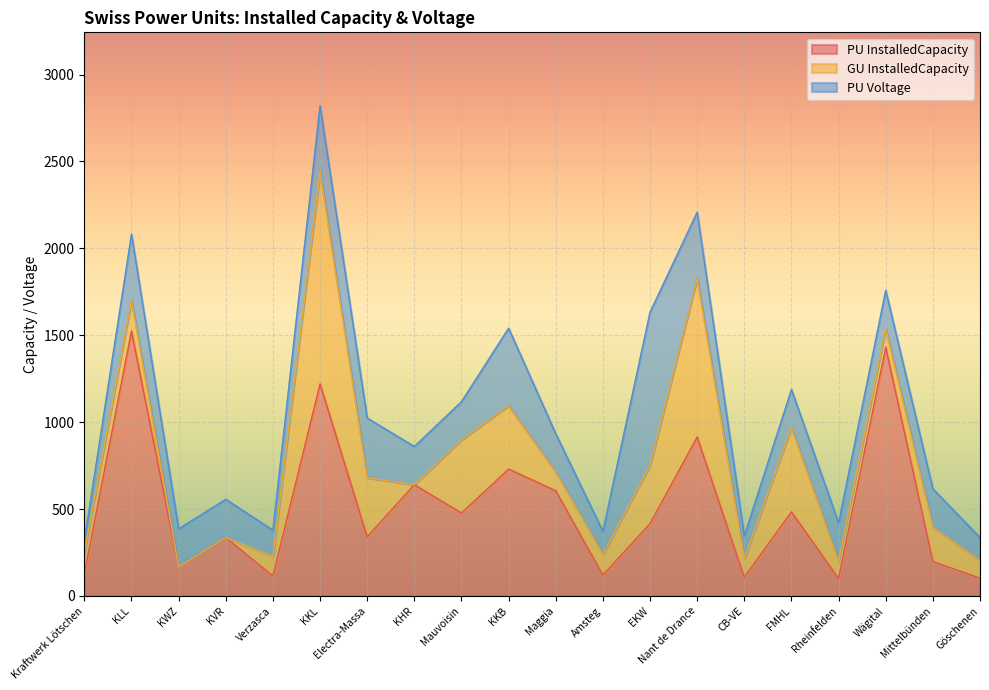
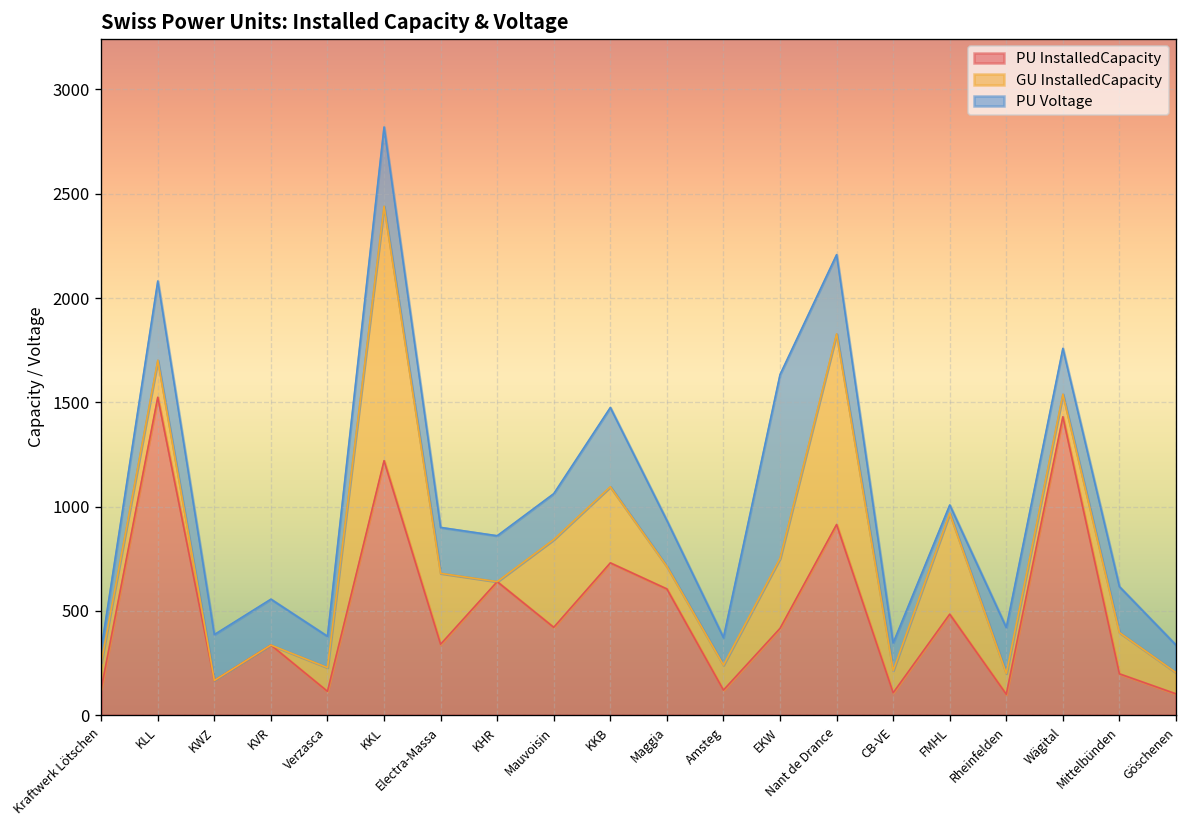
PU Voltage, Electra-Massa: 340 -> 220
PU InstalledCapacity, Mauvoisin: 480 -> 420
PU Voltage, KKB: 450 -> 380
PU Voltage, FMHL: 220 -> 40
